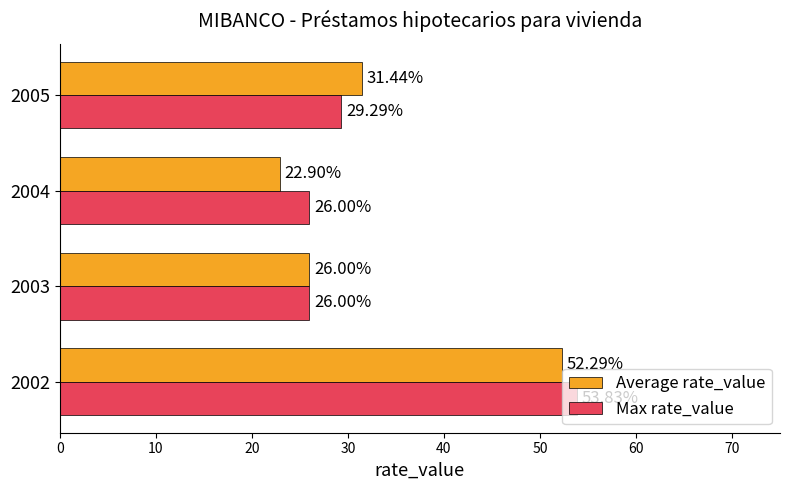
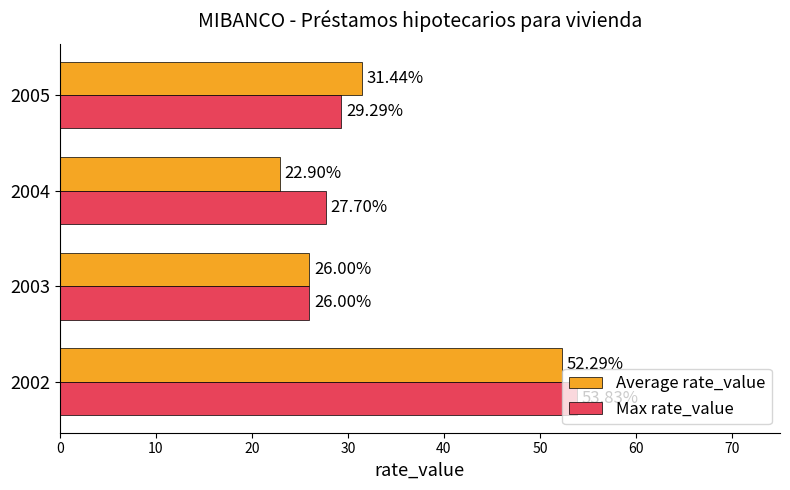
Max rate_value, 2004: 26.00% -> 27.70%
